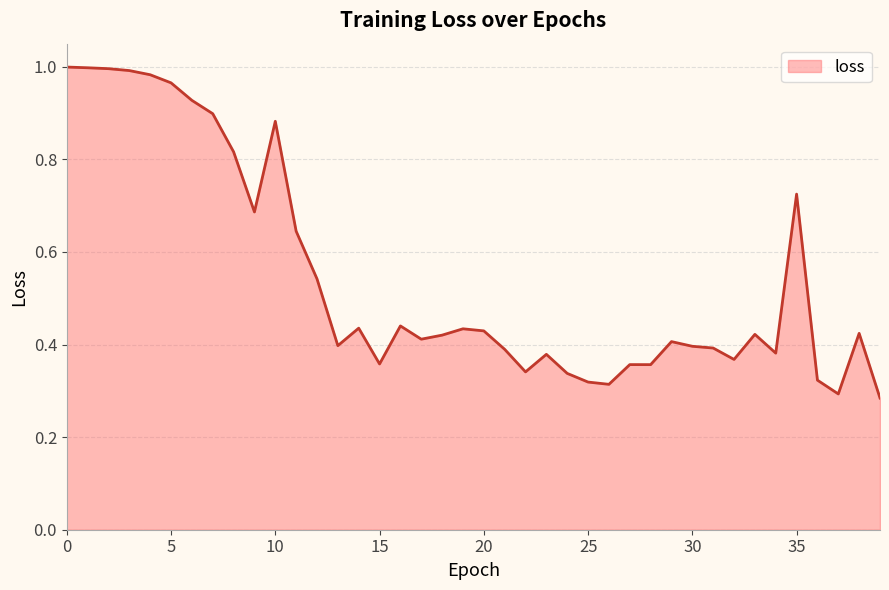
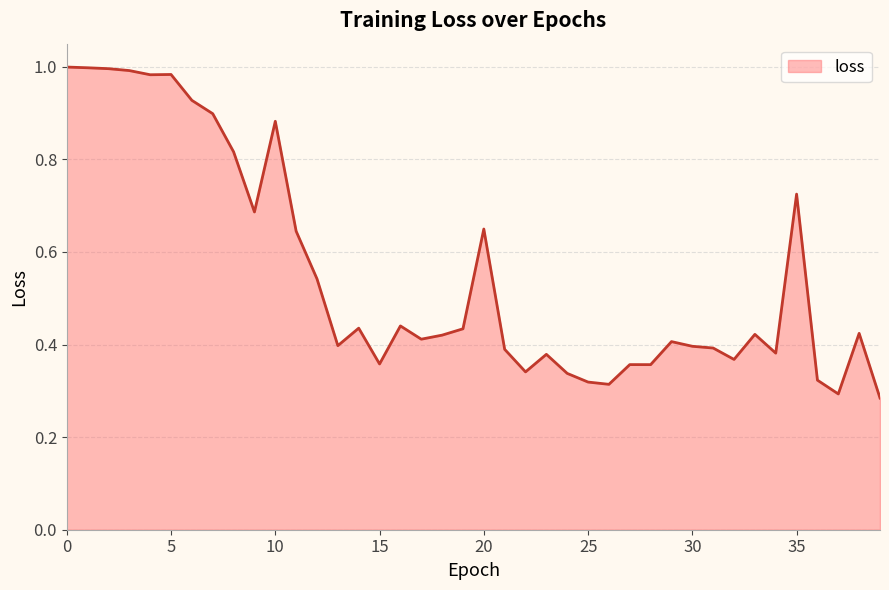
5: 0.97 -> 0.98
20: 0.43 -> 0.65
